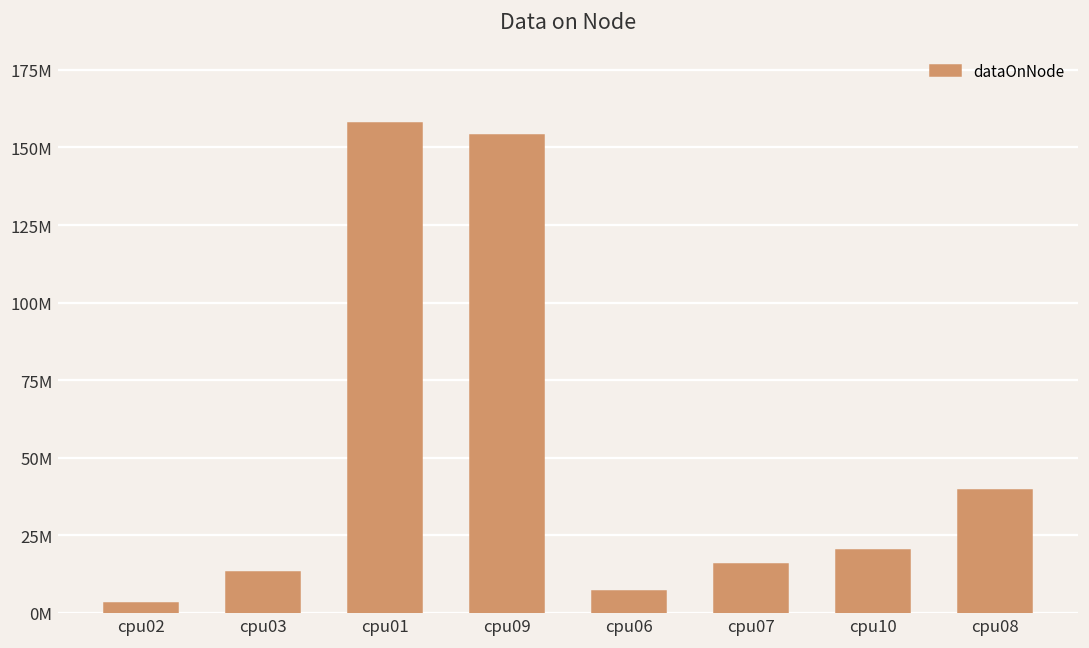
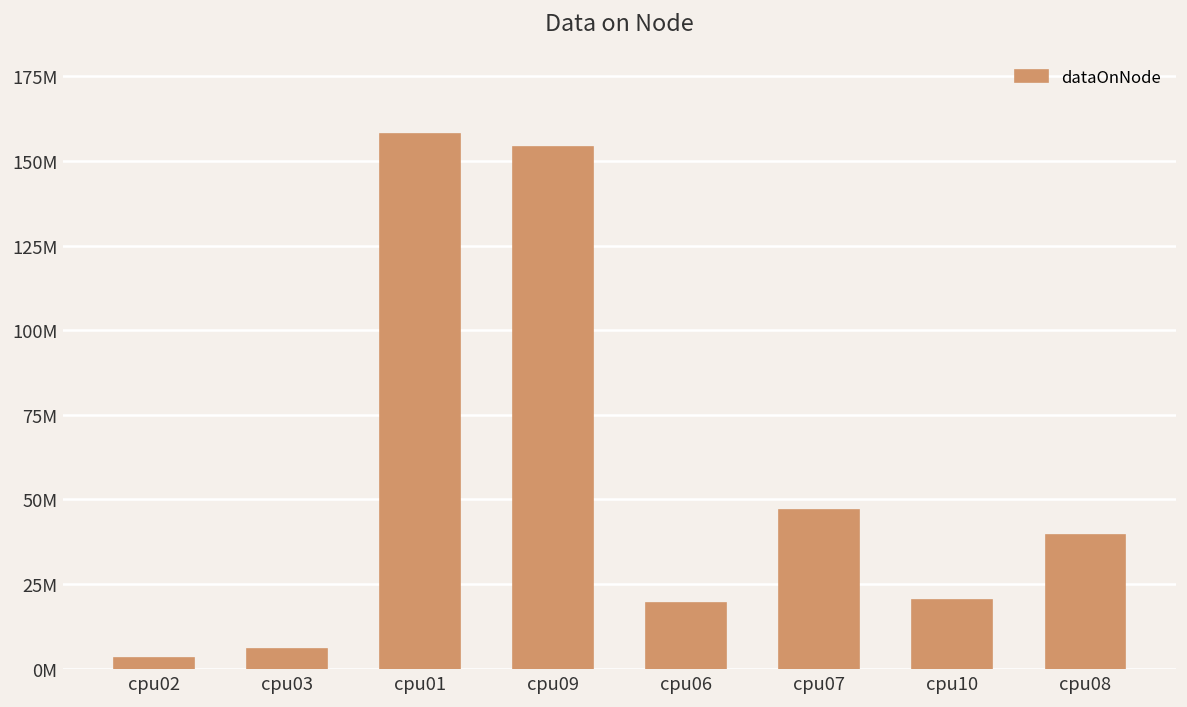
cpu03: 13000000 -> 6000000
cpu06: 7000000 -> 20000000
cpu07: 16000000 -> 47000000
